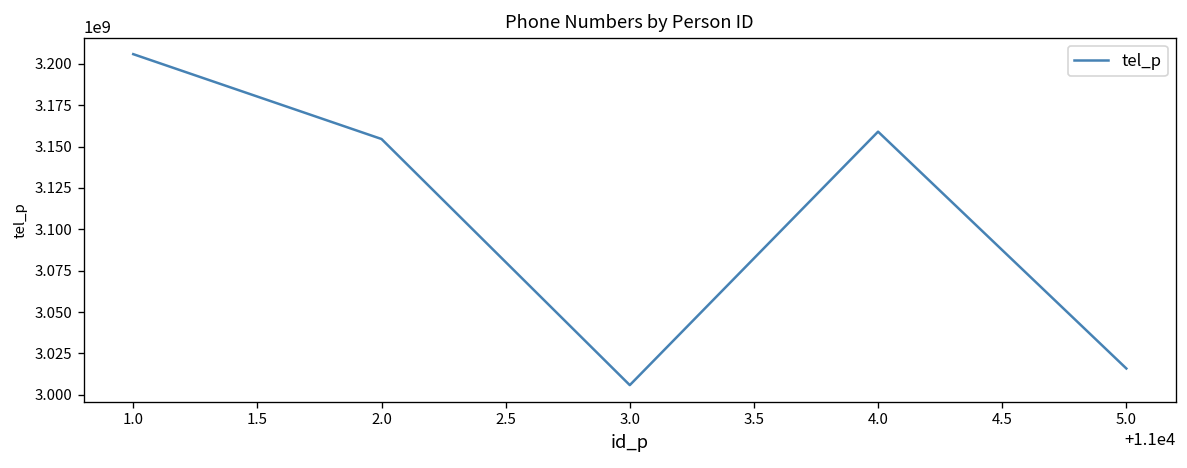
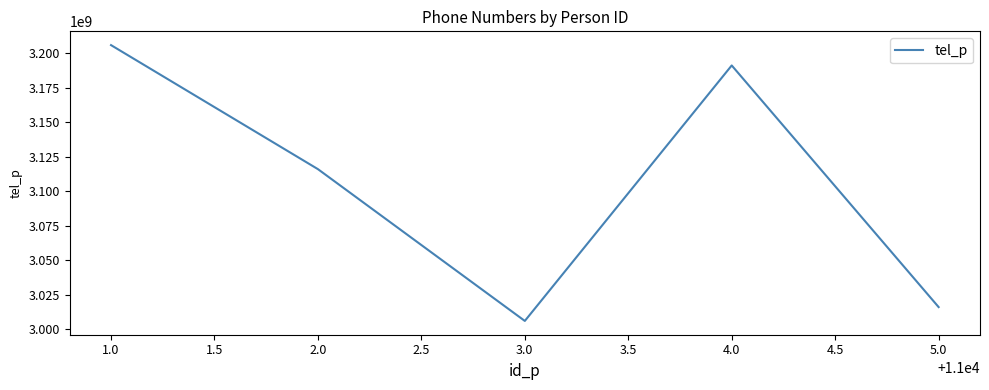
2.0: 3155000000 -> 3116000000
4.0: 3159000000 -> 3191000000
